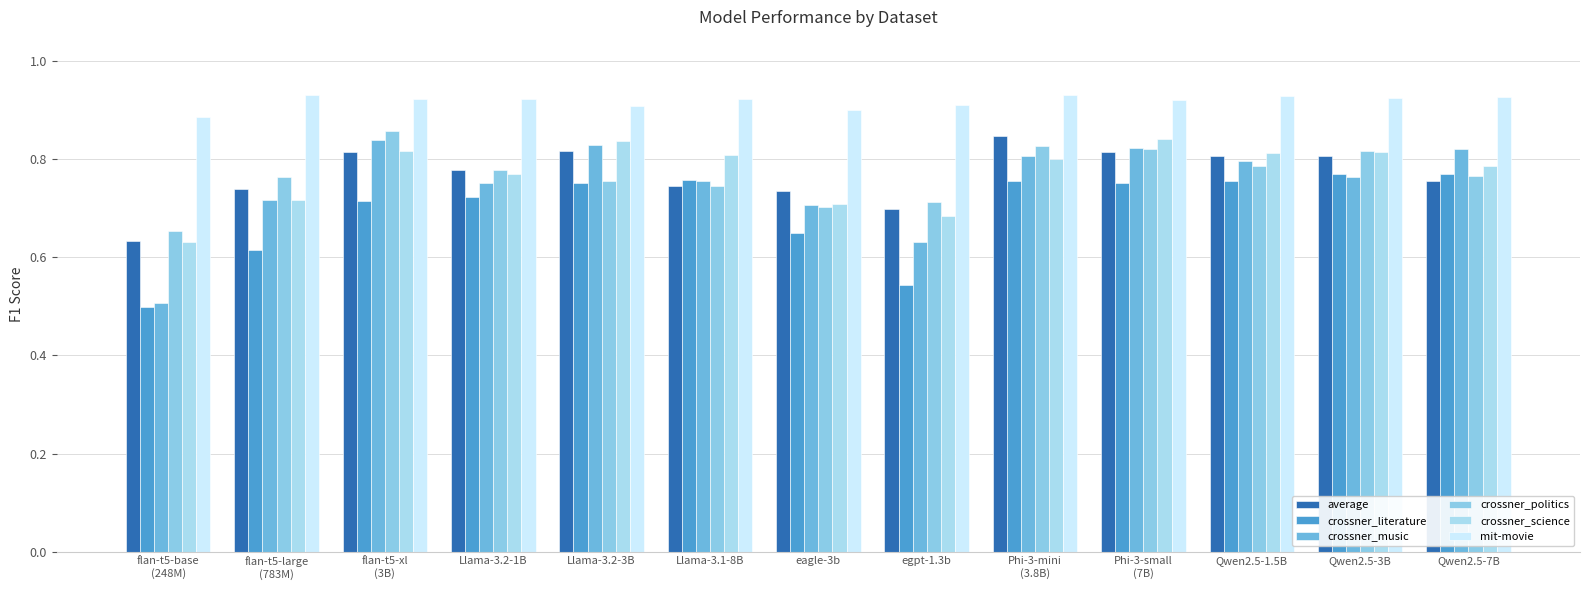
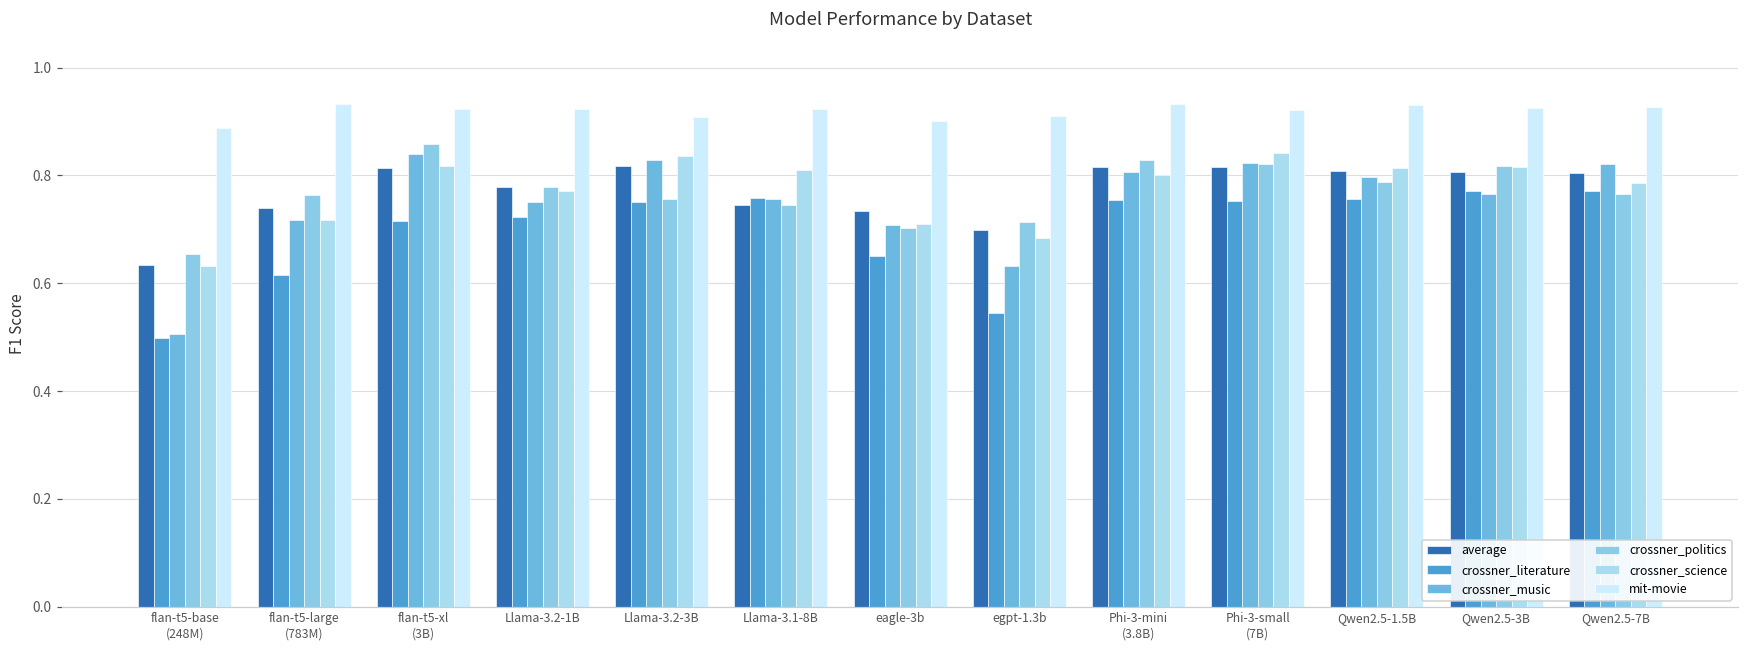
average, Phi-3-mini (3.8B): 0.85 -> 0.82
average, Qwen2.5-7B: 0.76 -> 0.80
